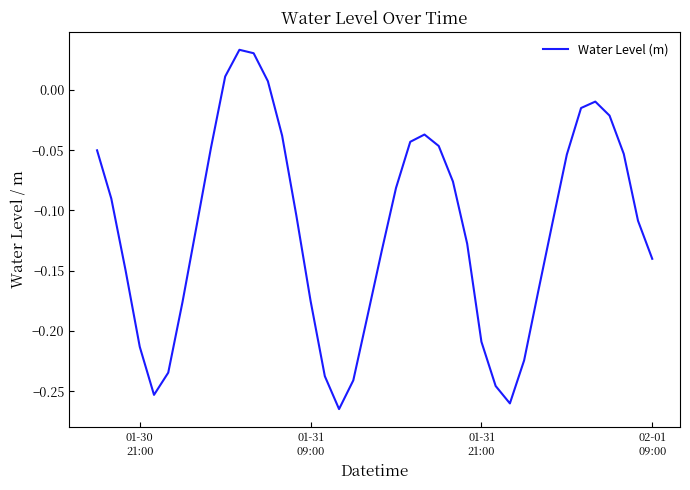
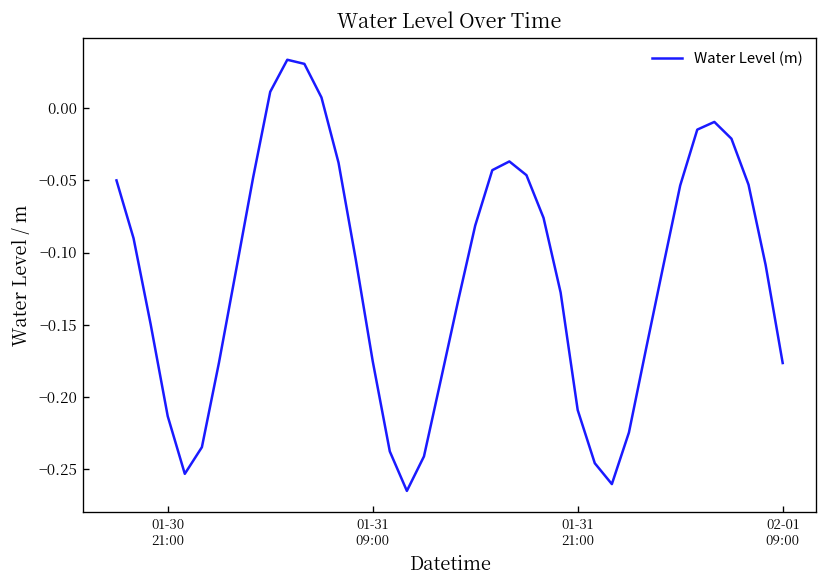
02-01 09:00: -0.140 -> -0.176
